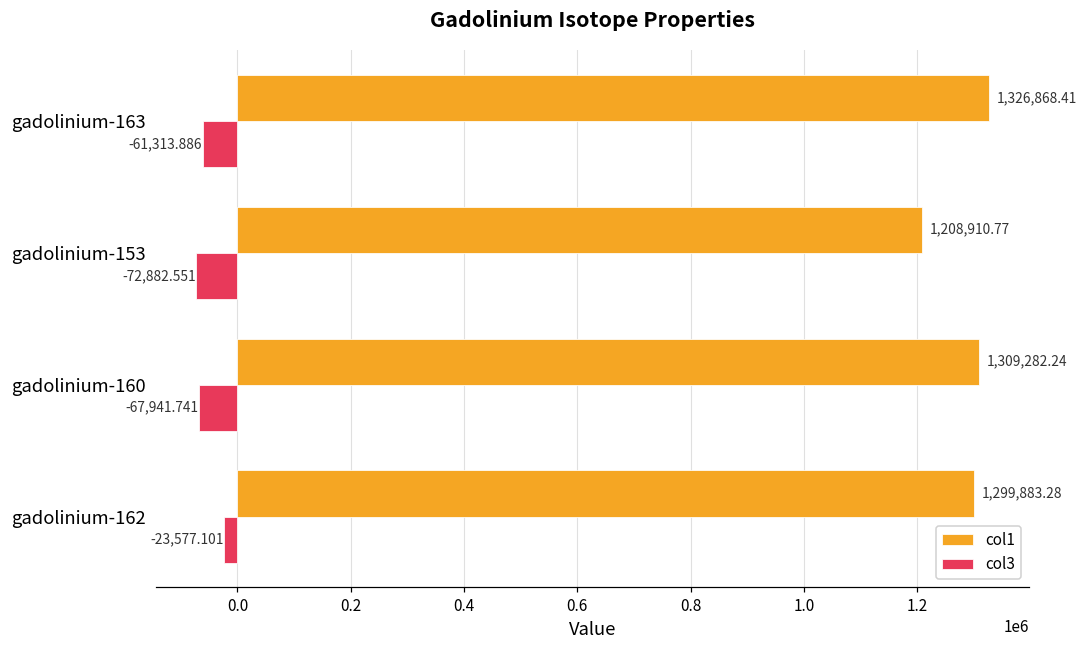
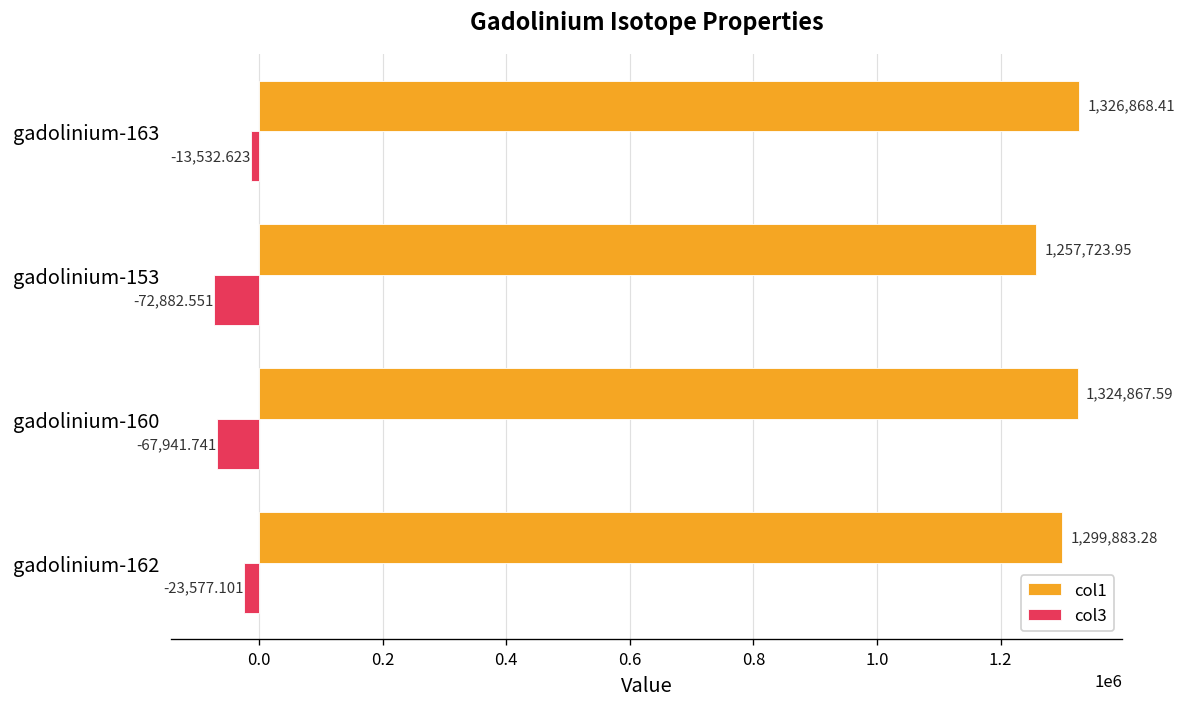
col3, gadolinium-163: -61,313.886 -> -13,532.623
col1, gadolinium-153: 1,208,910.77 -> 1,257,723.95
col1, gadolinium-160: 1,309,282.24 -> 1,324,867.59
